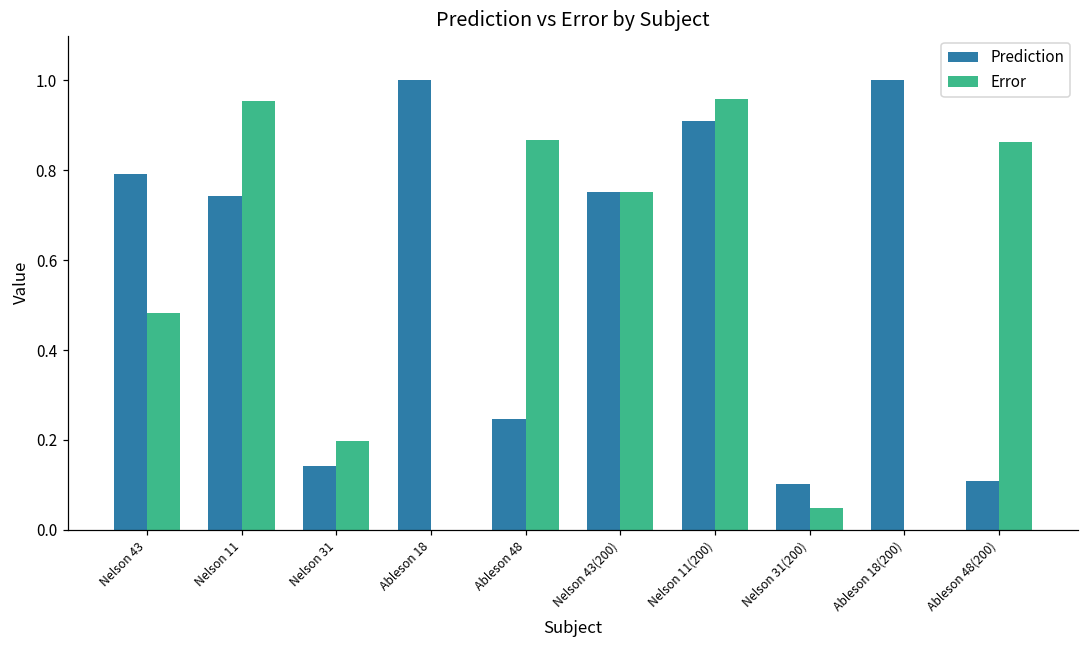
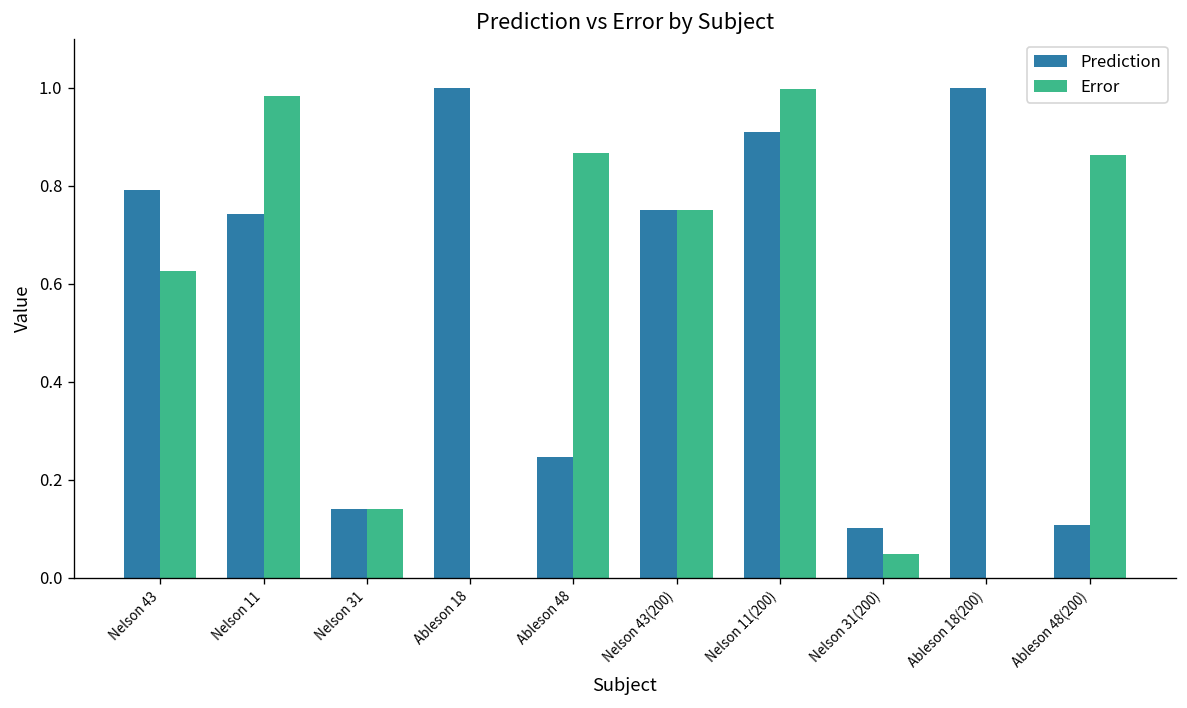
Error, Nelson 43: 0.48 -> 0.63
Error, Nelson 11: 0.95 -> 0.98
Error, Nelson 31: 0.20 -> 0.14
Error, Nelson 11(200): 0.96 -> 1.00
